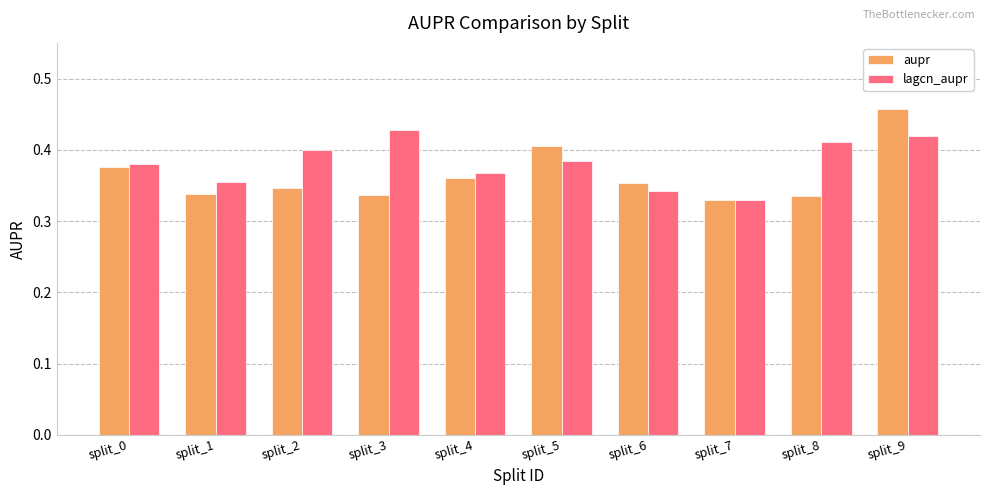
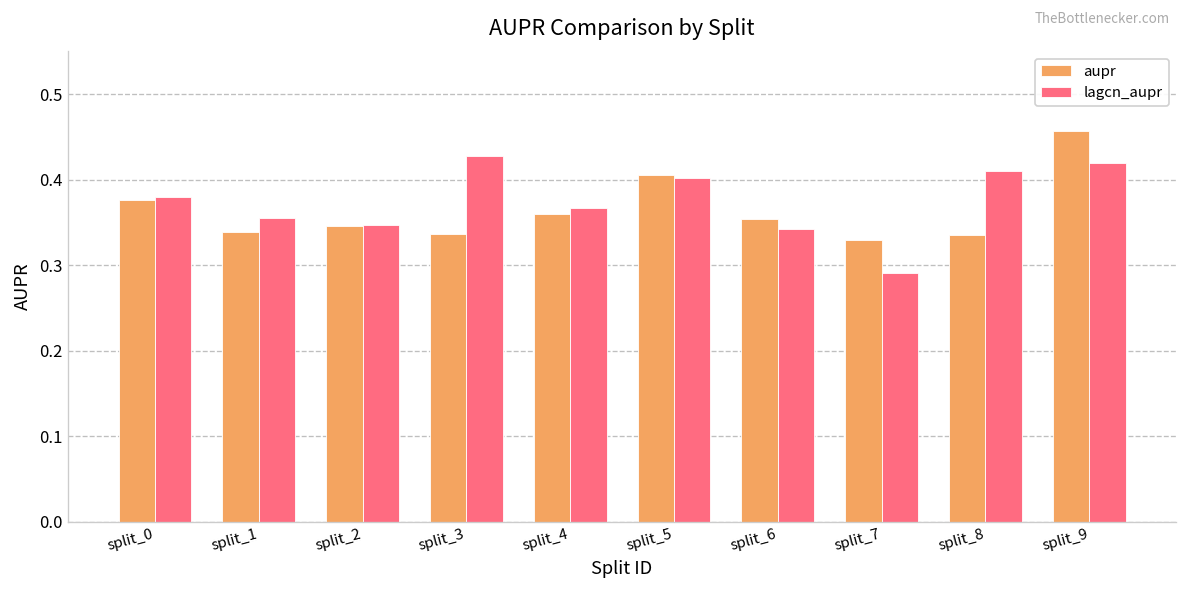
lagcn_aupr, split_2: 0.40 -> 0.35
lagcn_aupr, split_5: 0.38 -> 0.40
lagcn_aupr, split_7: 0.33 -> 0.29
